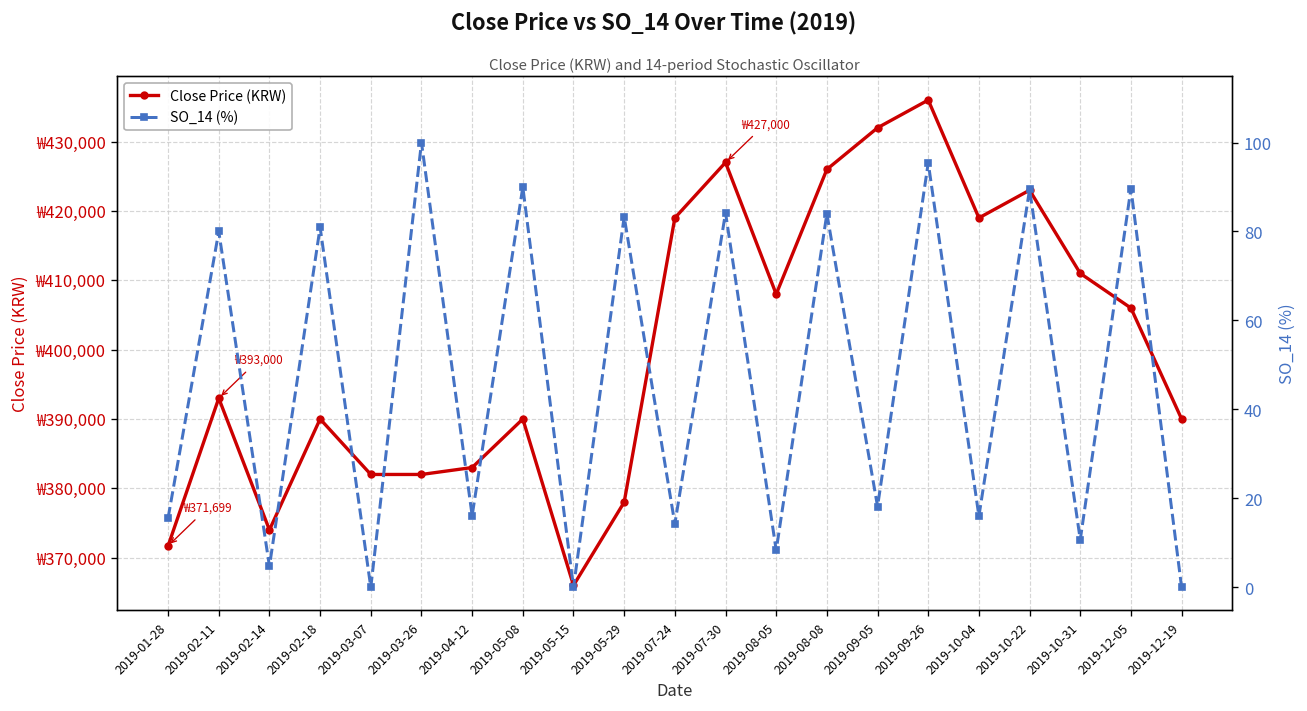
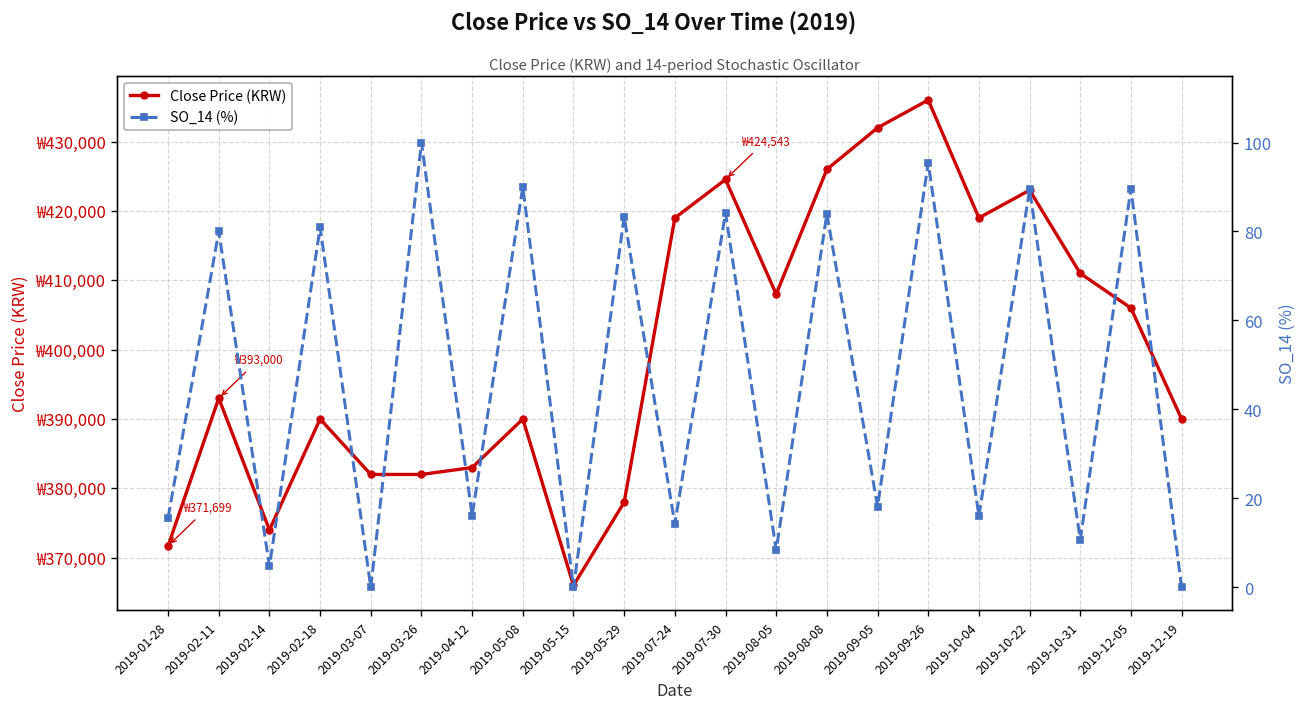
Close Price (KRW), 2019-07-30: 427,000 -> 424,543
